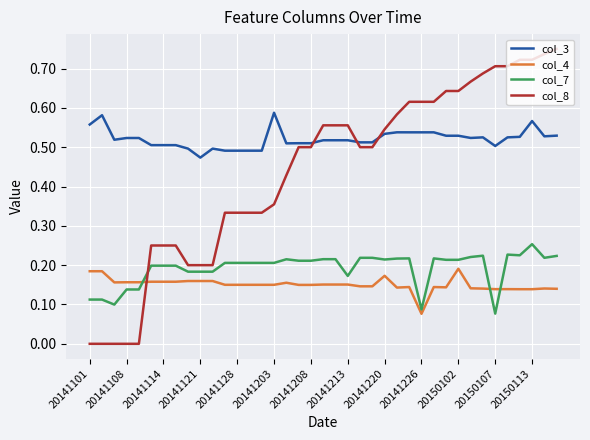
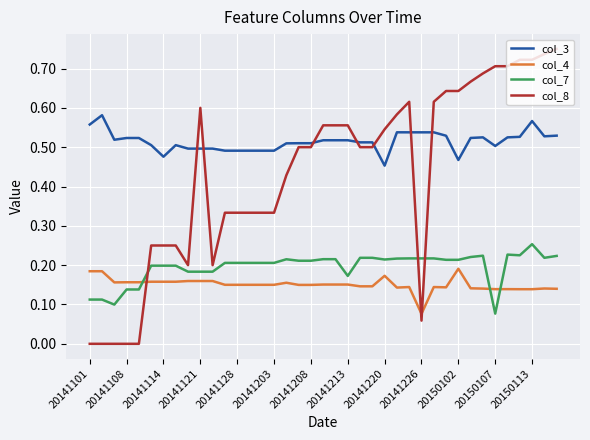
col_3, 20141114: 0.51 -> 0.48
col_3, 20141121: 0.47 -> 0.50
col_8, 20141121: 0.2 -> 0.6
col_3, 20141203: 0.59 -> 0.49
col_8, 20141203: 0.35 -> 0.33
col_3, 20141220: 0.53 -> 0.45
col_7, 20141226: 0.09 -> 0.22
col_8, 20141226: 0.62 -> 0.06
col_3, 20150102: 0.53 -> 0.47
